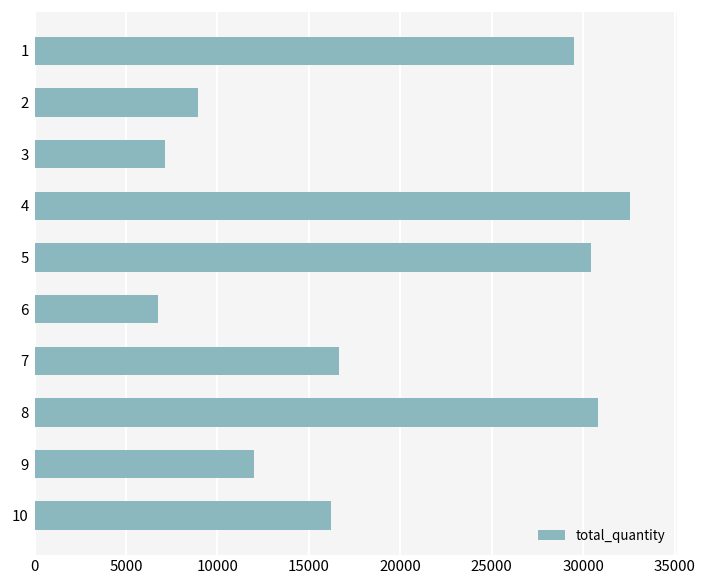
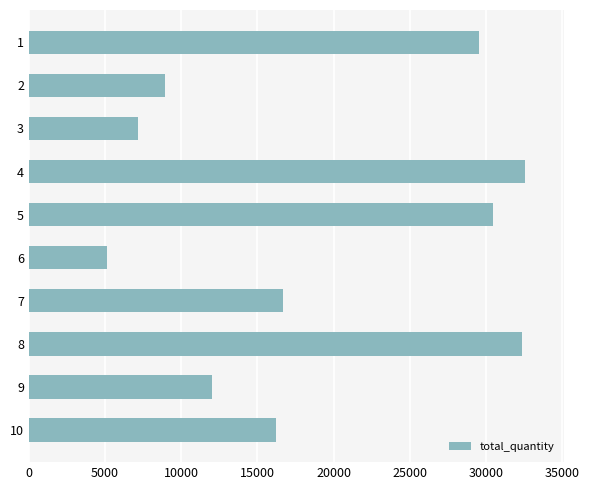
6: 6700 -> 5100
8: 30800 -> 32400
